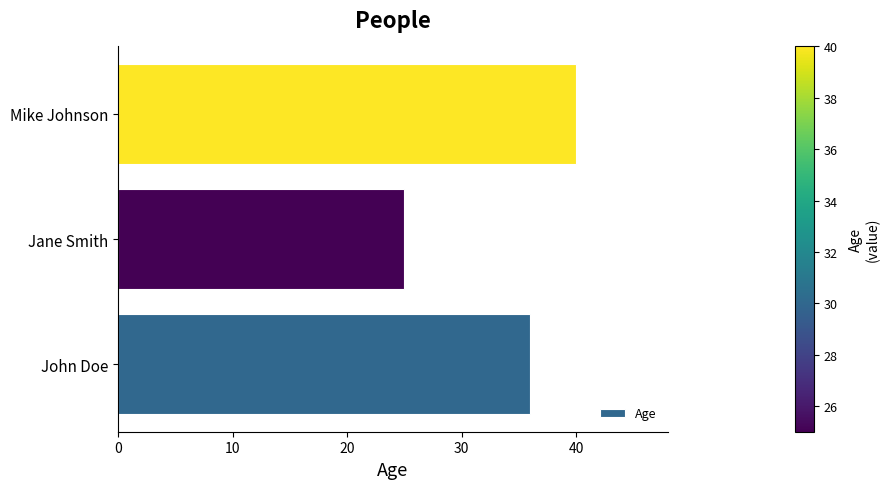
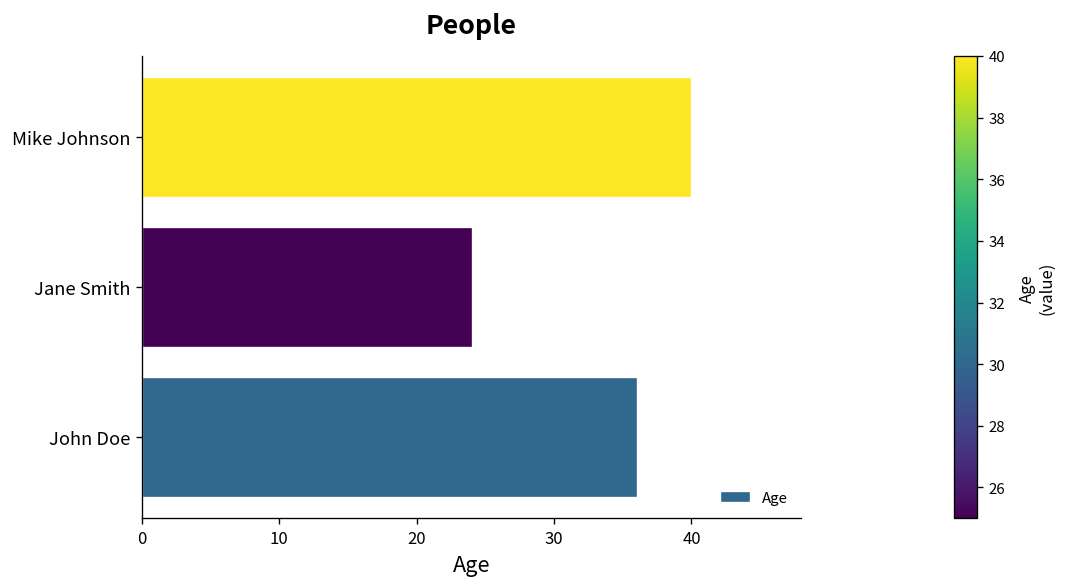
Jane Smith: 25 -> 24
